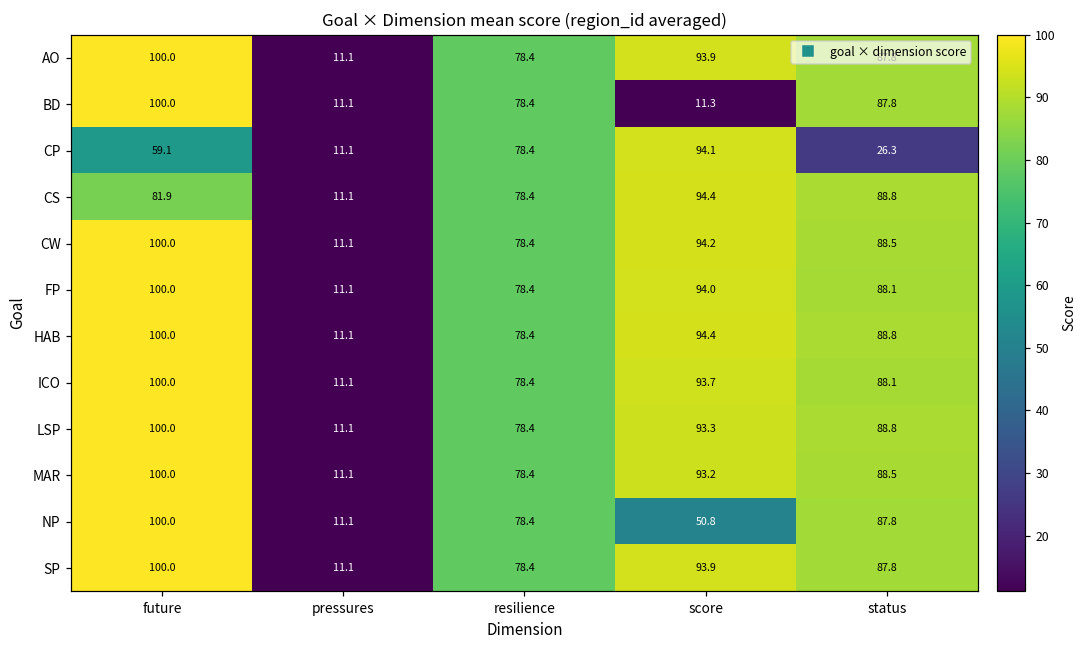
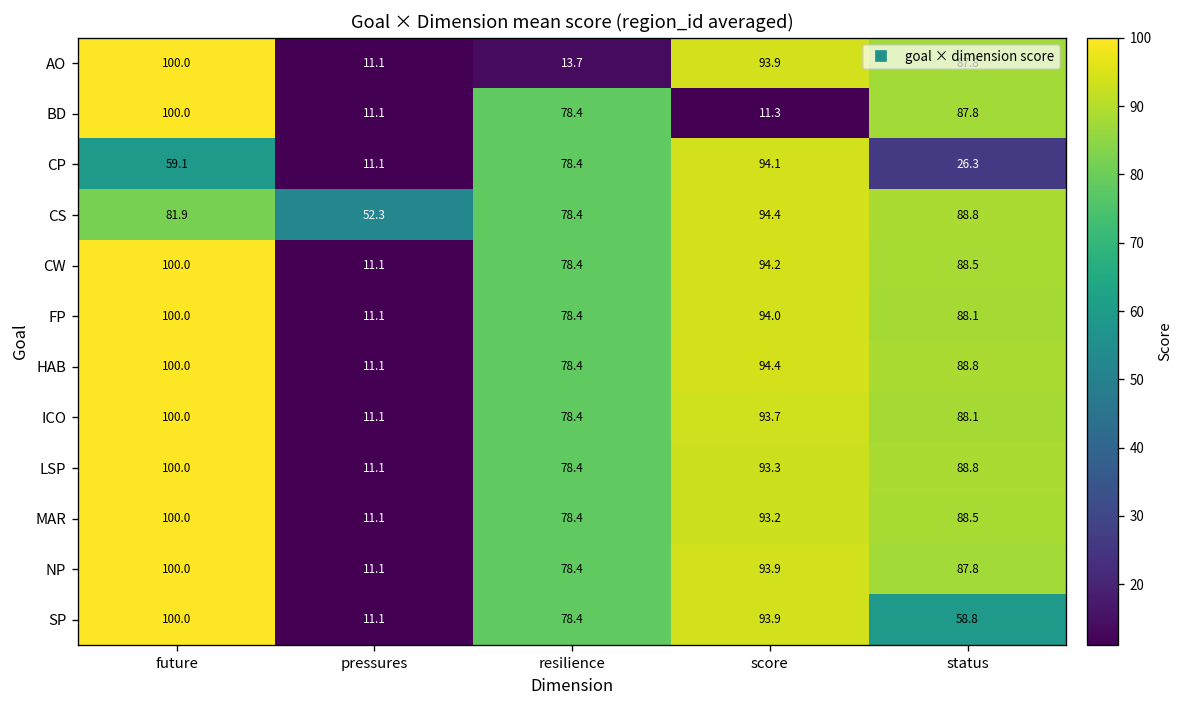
AO, resilience: 78.4 -> 13.7
CS, pressures: 11.1 -> 52.3
NP, score: 50.8 -> 93.9
SP, status: 87.8 -> 58.8
